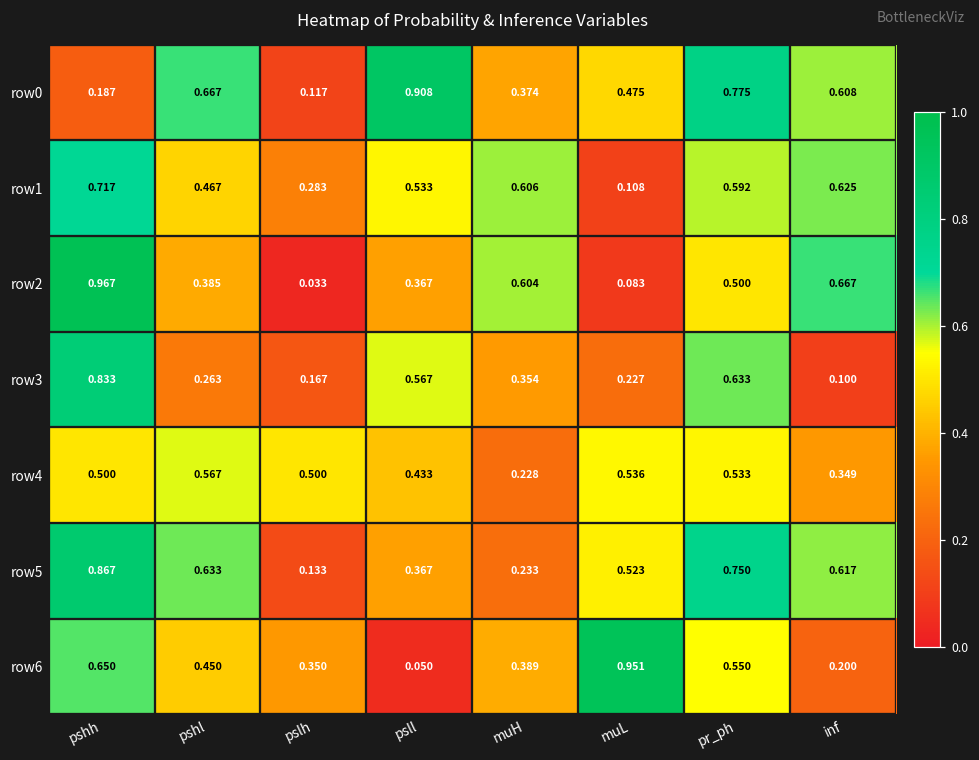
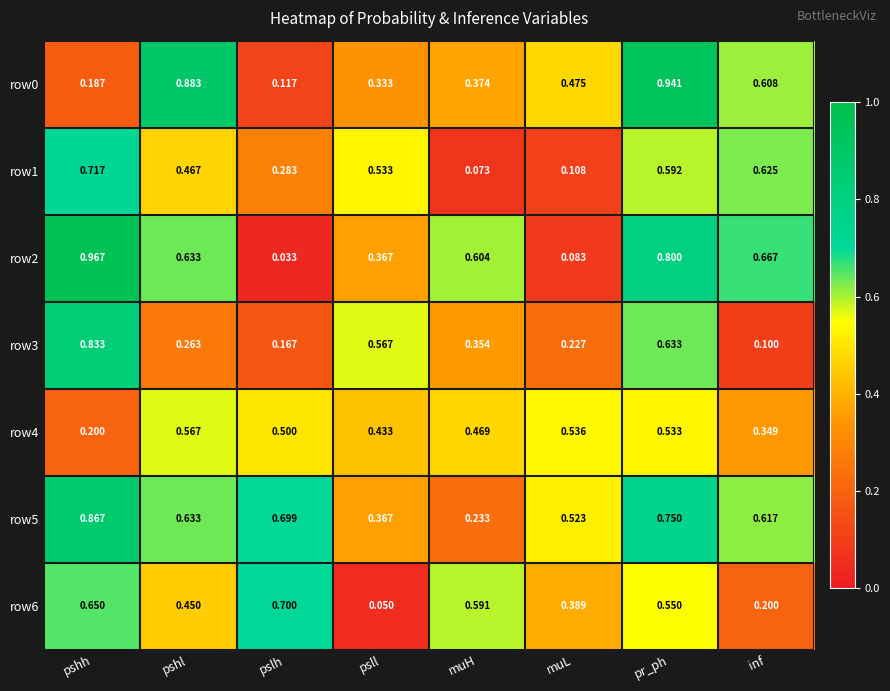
row0, pshl: 0.667 -> 0.883
row0, psll: 0.908 -> 0.333
row0, pr_ph: 0.775 -> 0.941
row1, muH: 0.606 -> 0.073
row2, pshl: 0.385 -> 0.633
row2, pr_ph: 0.500 -> 0.800
row4, pshh: 0.500 -> 0.200
row4, muH: 0.228 -> 0.469
row5, pslh: 0.133 -> 0.699
row6, pslh: 0.350 -> 0.700
row6, muH: 0.389 -> 0.591
row6, muL: 0.951 -> 0.389
